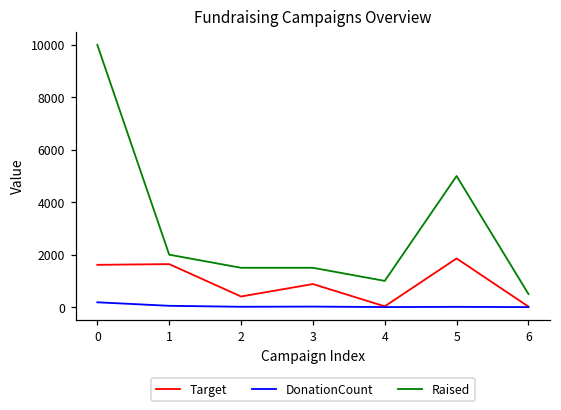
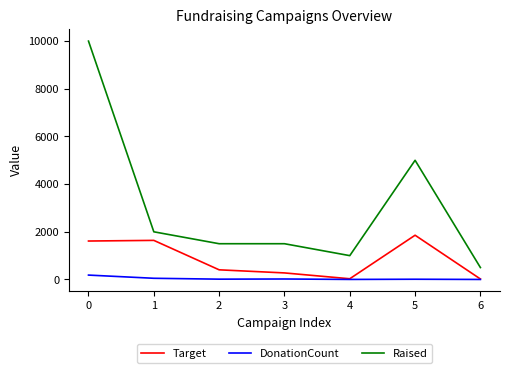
Target, 3: 900 -> 300
